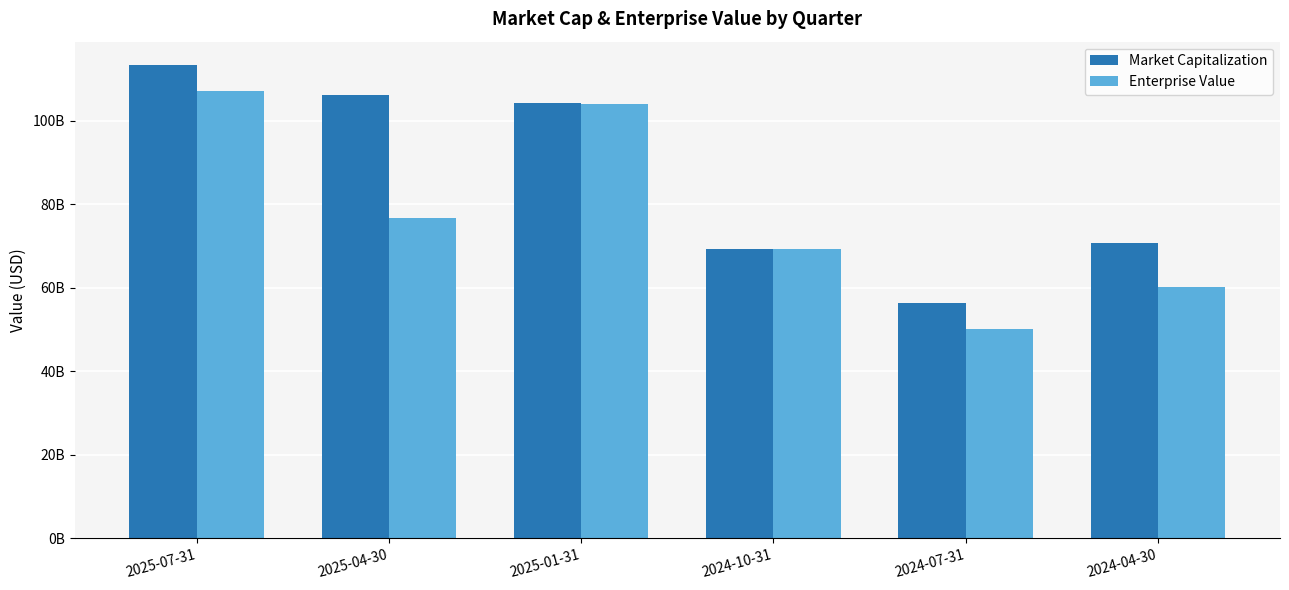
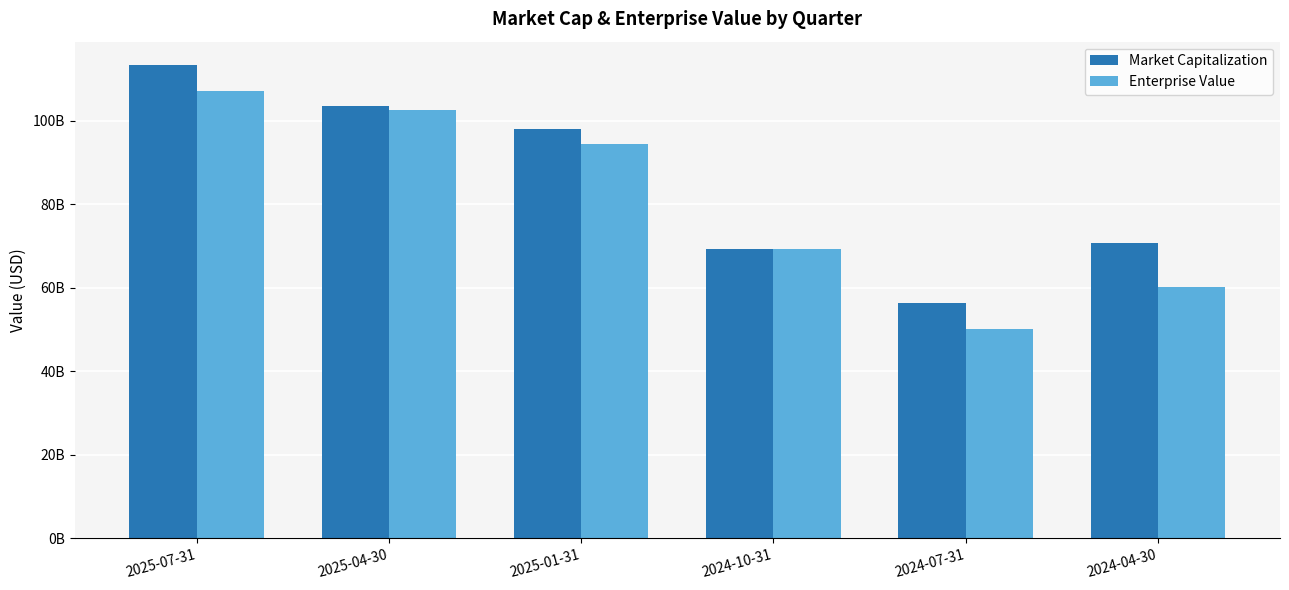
Market Capitalization, 2025-04-30: 106000000000 -> 103000000000
Enterprise Value, 2025-04-30: 77000000000 -> 102000000000
Market Capitalization, 2025-01-31: 104000000000 -> 98000000000
Enterprise Value, 2025-01-31: 104000000000 -> 95000000000
